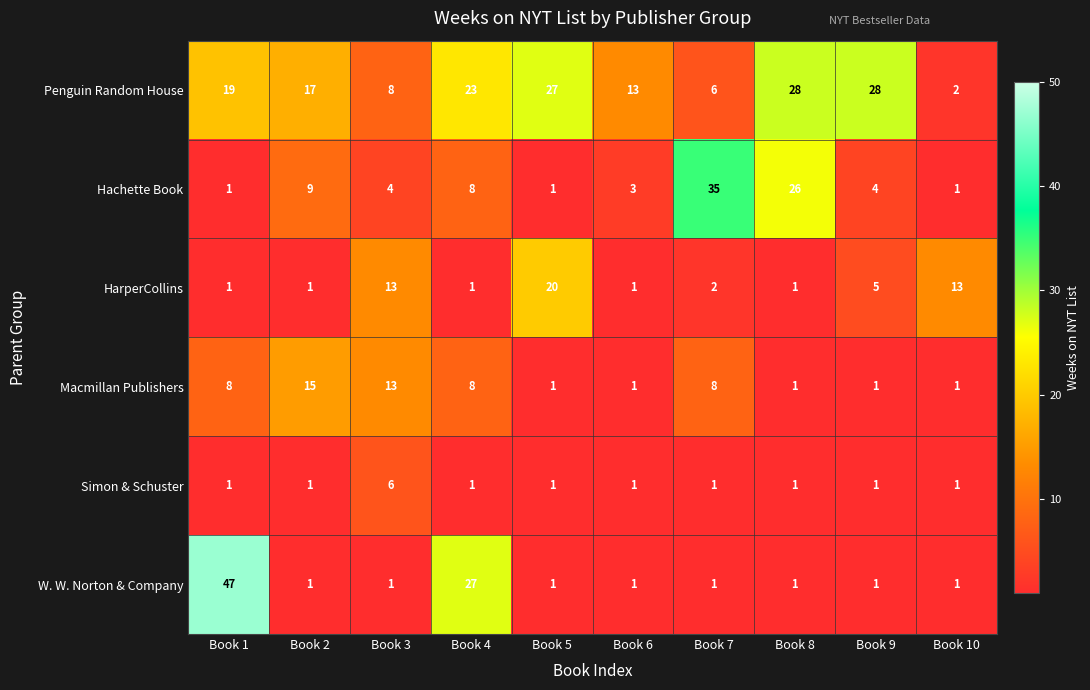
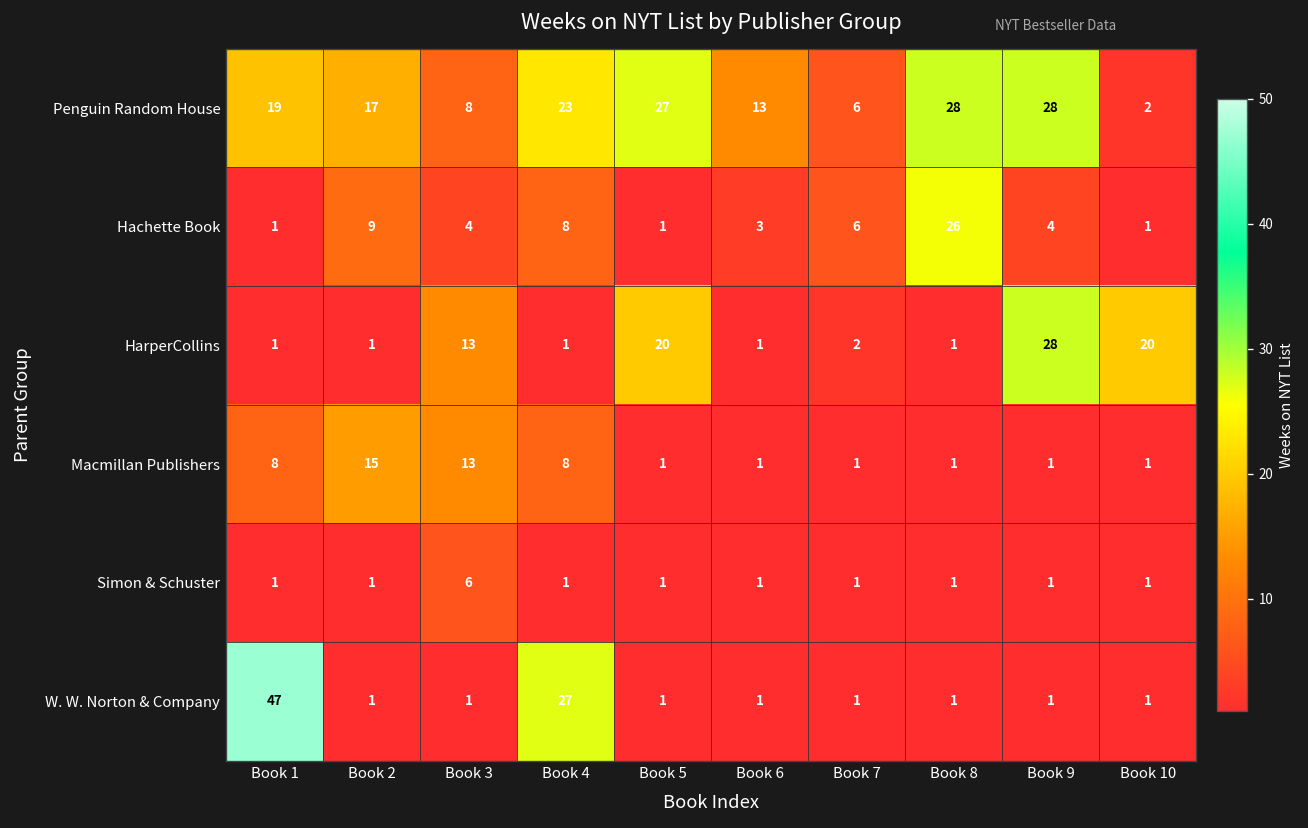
Hachette Book, Book 7: 35 -> 6
HarperCollins, Book 9: 5 -> 28
HarperCollins, Book 10: 13 -> 20
Macmillan Publishers, Book 7: 8 -> 1
